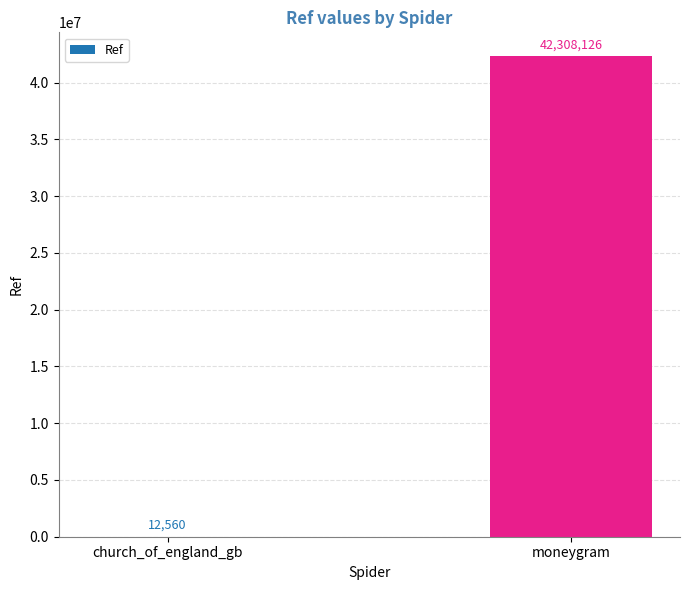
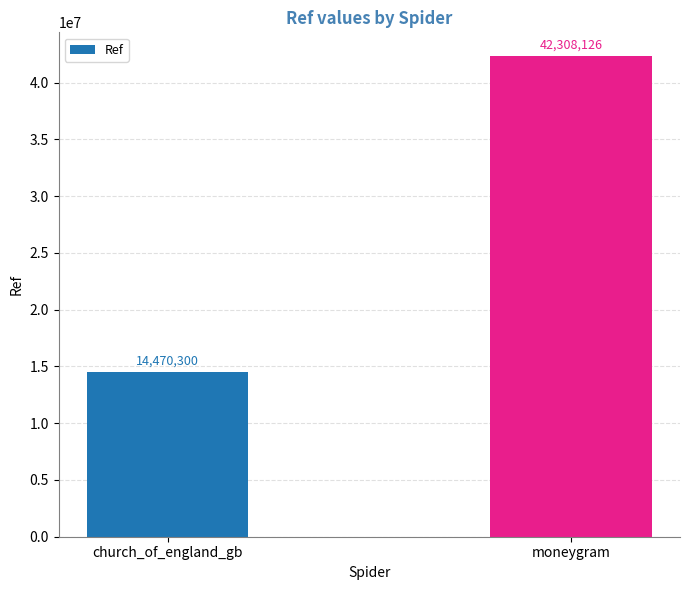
church_of_england_gb: 12,560 -> 14,470,300
